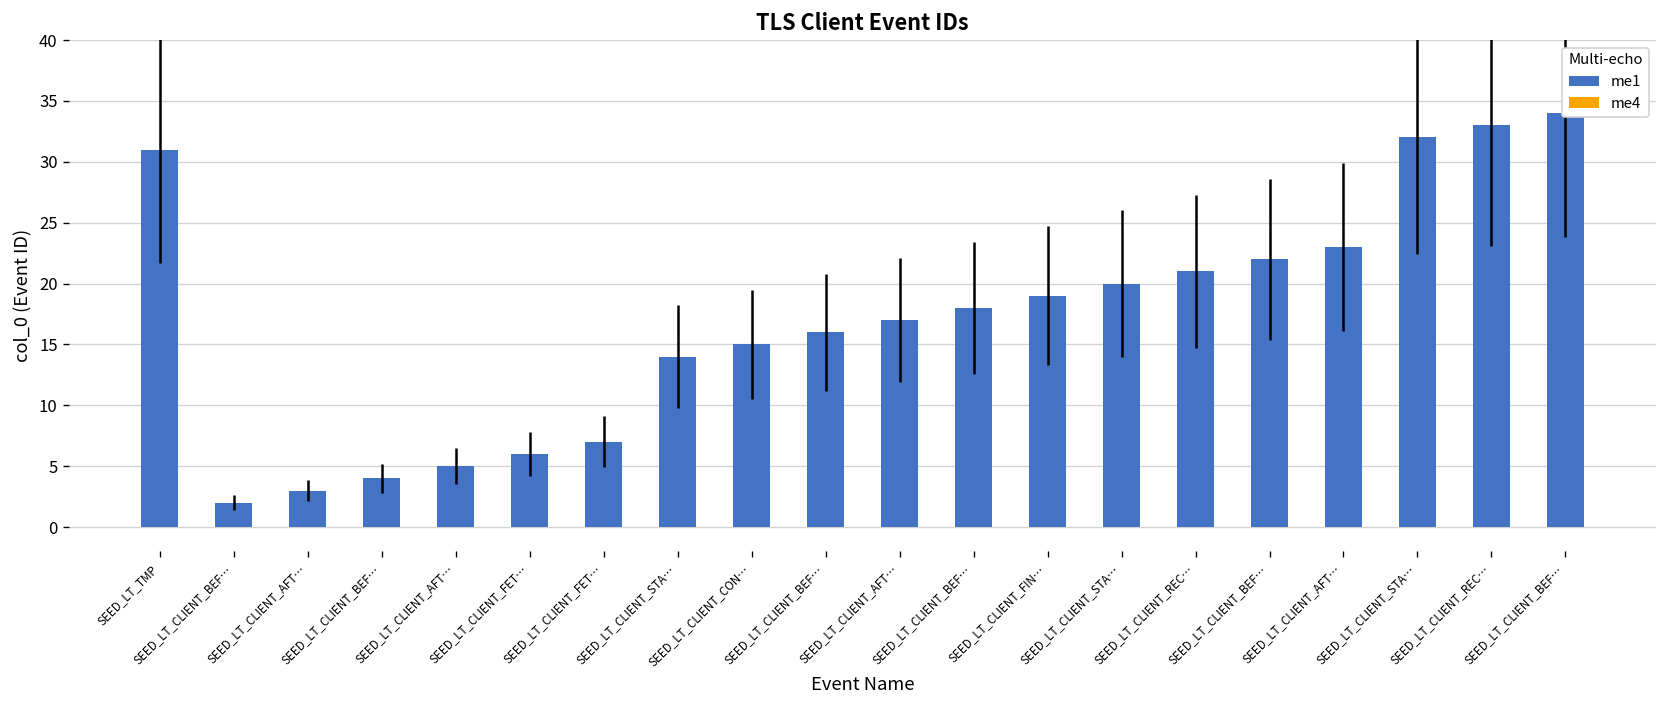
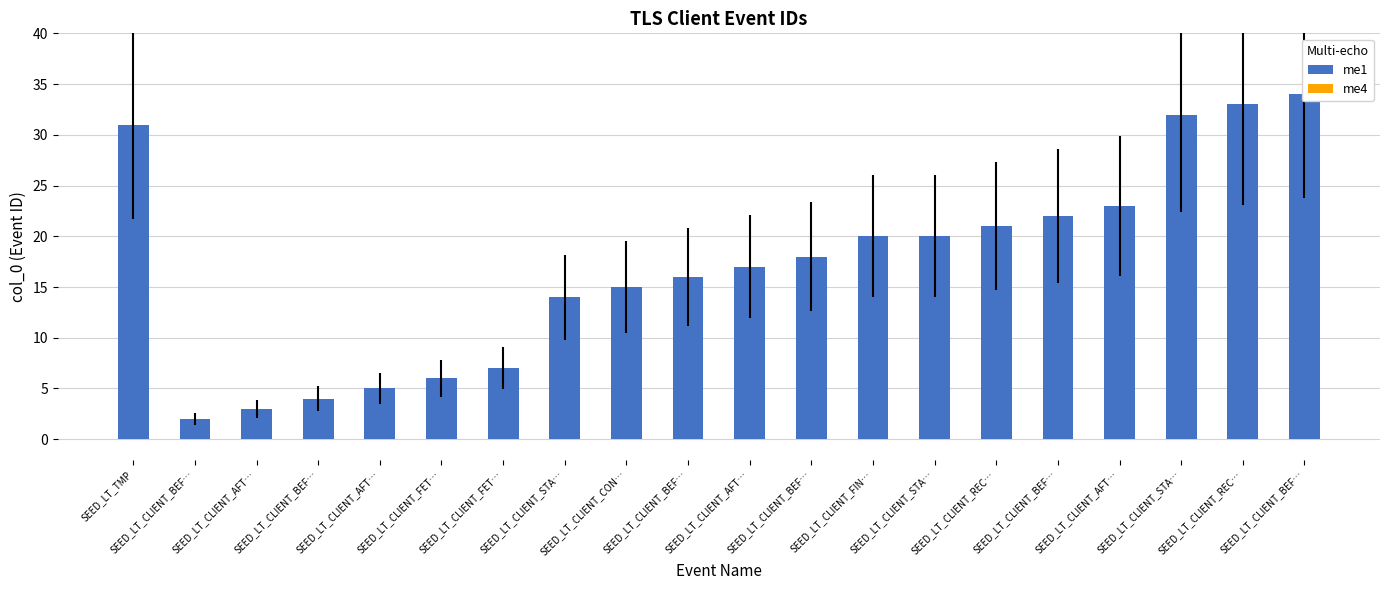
me1, SEED_LT_CLIENT_FIN…: 19 -> 20
